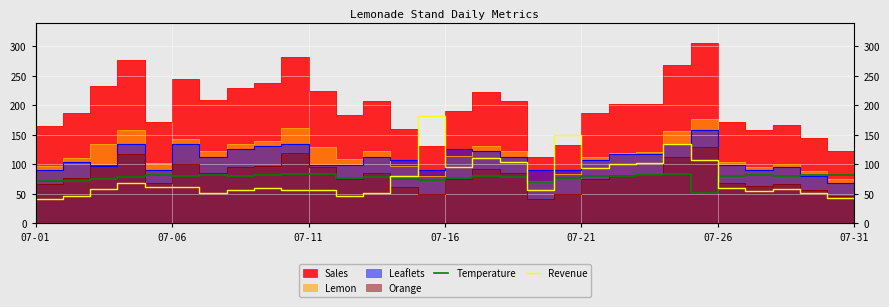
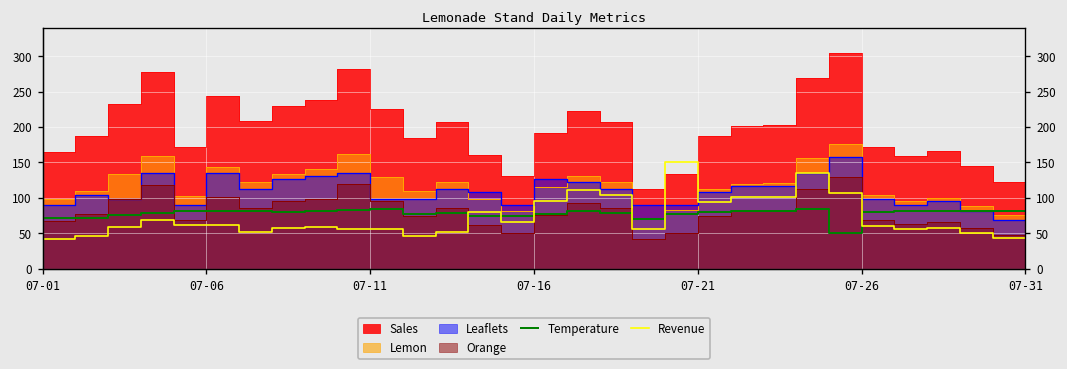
Revenue, 07-16: 180 -> 70
